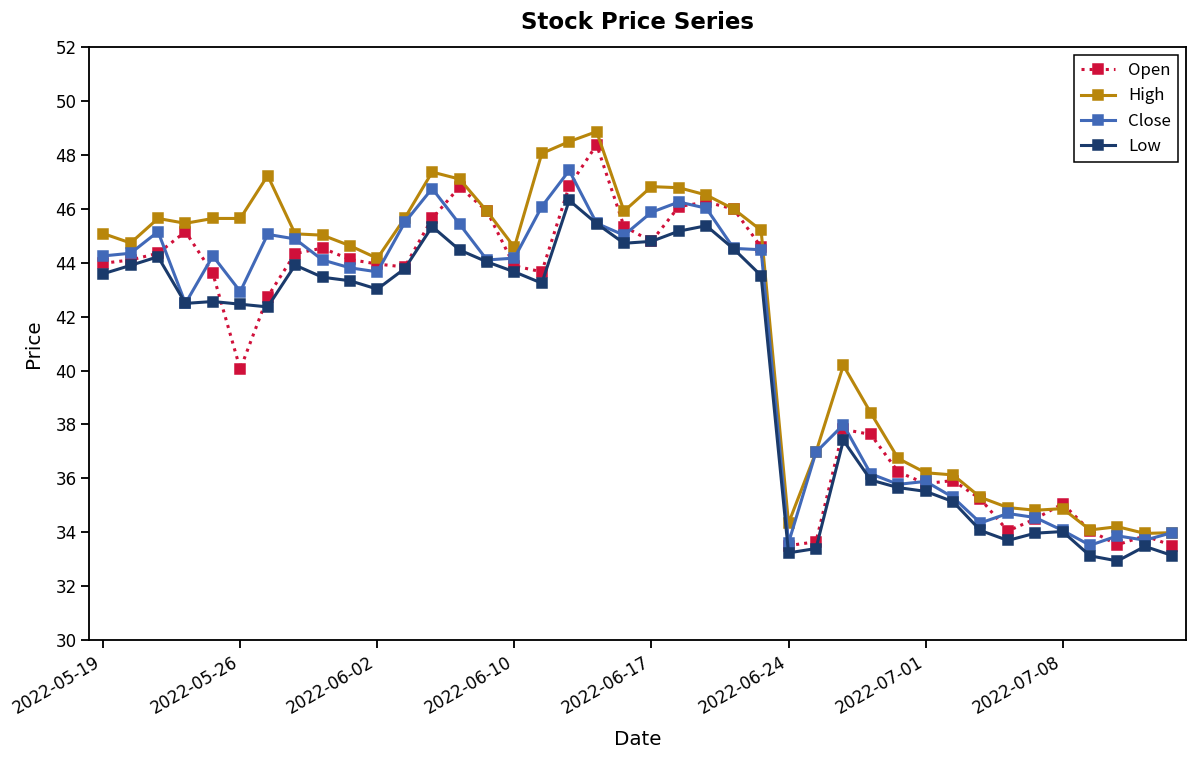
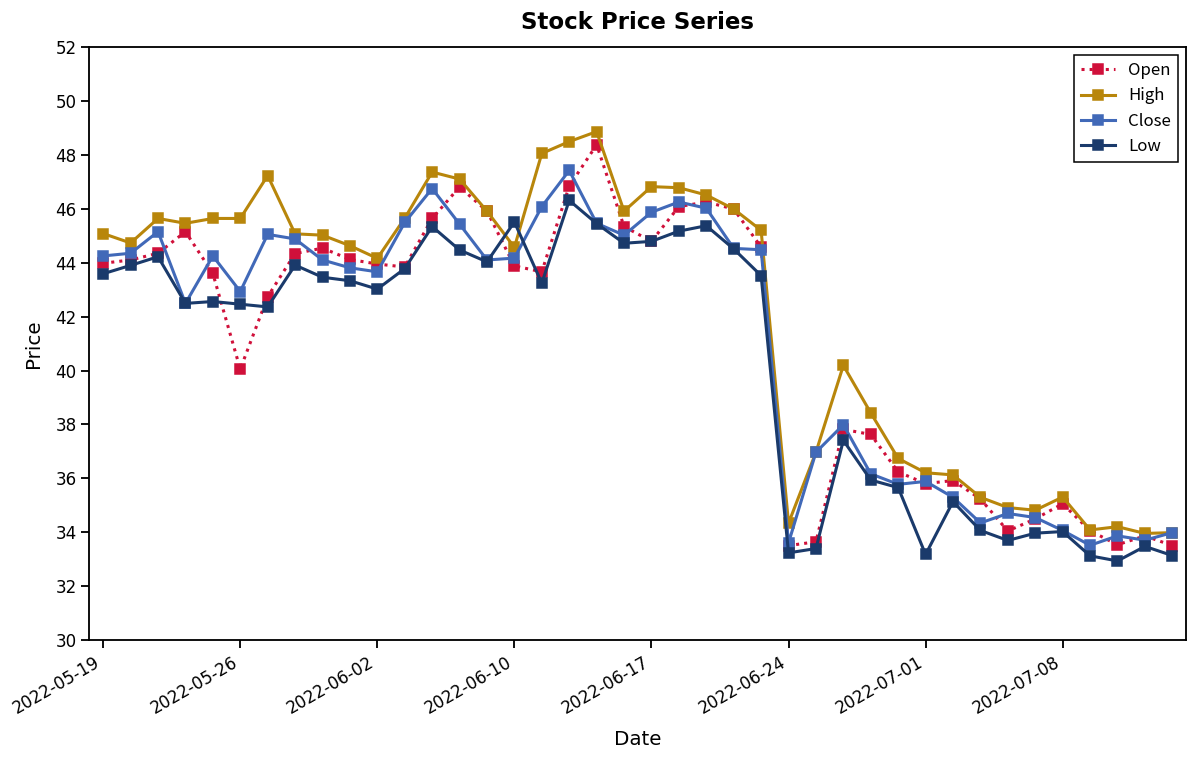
Low, 2022-06-10: 43.7 -> 45.5
Low, 2022-07-01: 35.5 -> 33.2
High, 2022-07-08: 34.9 -> 35.3
